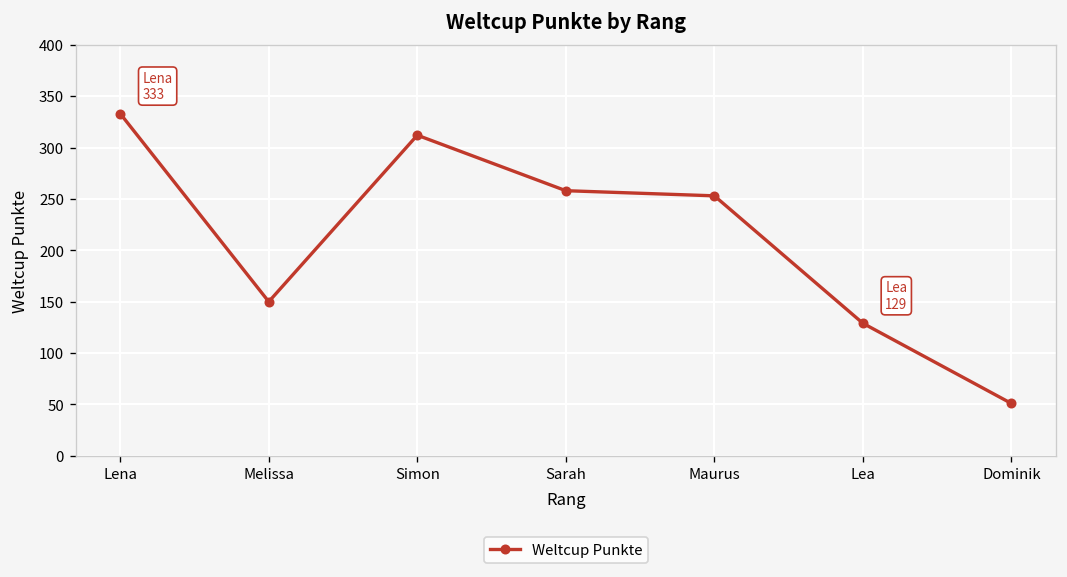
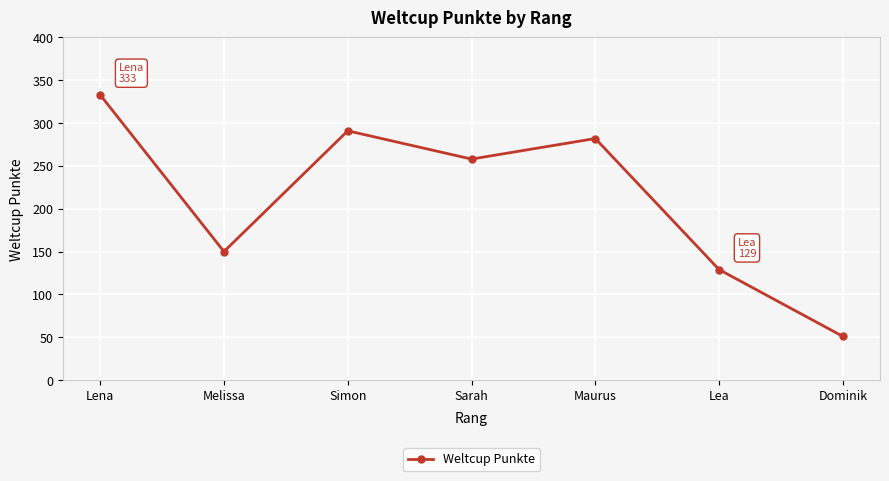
Simon: 310 -> 290
Maurus: 250 -> 280
